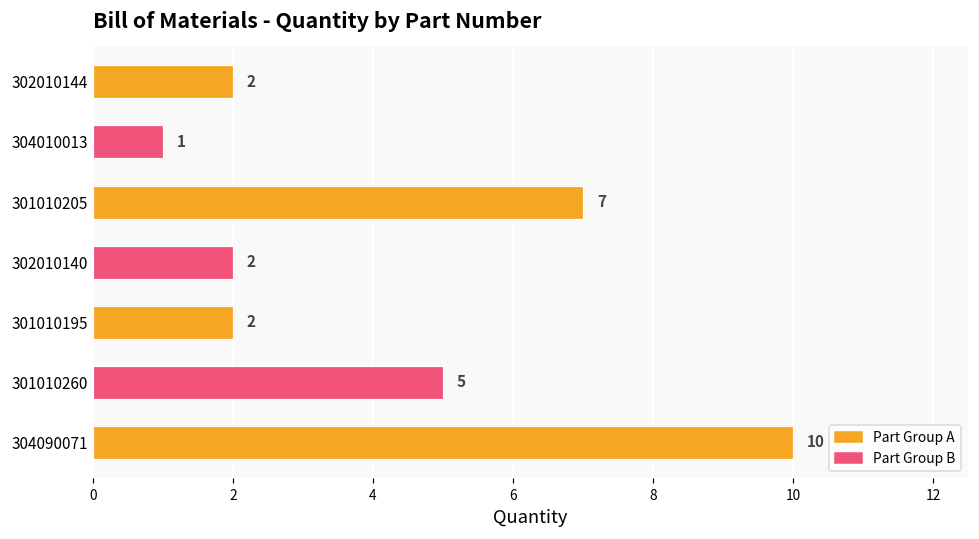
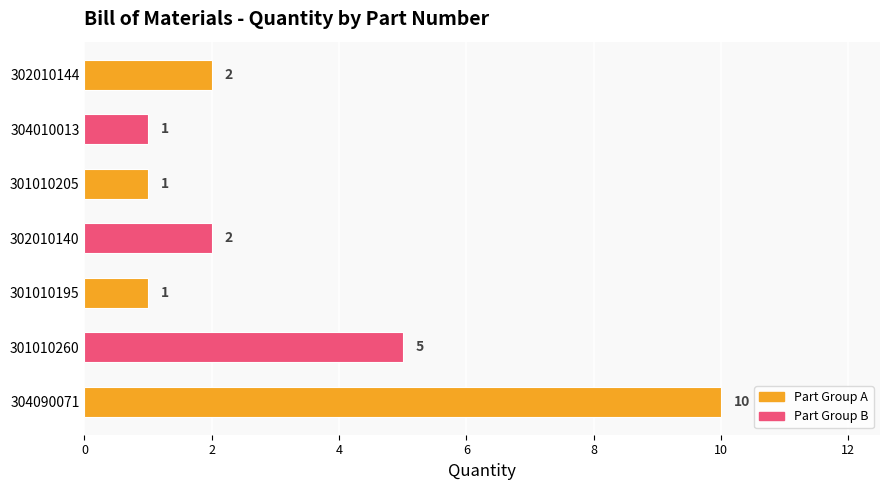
301010205: 7 -> 1
301010195: 2 -> 1
